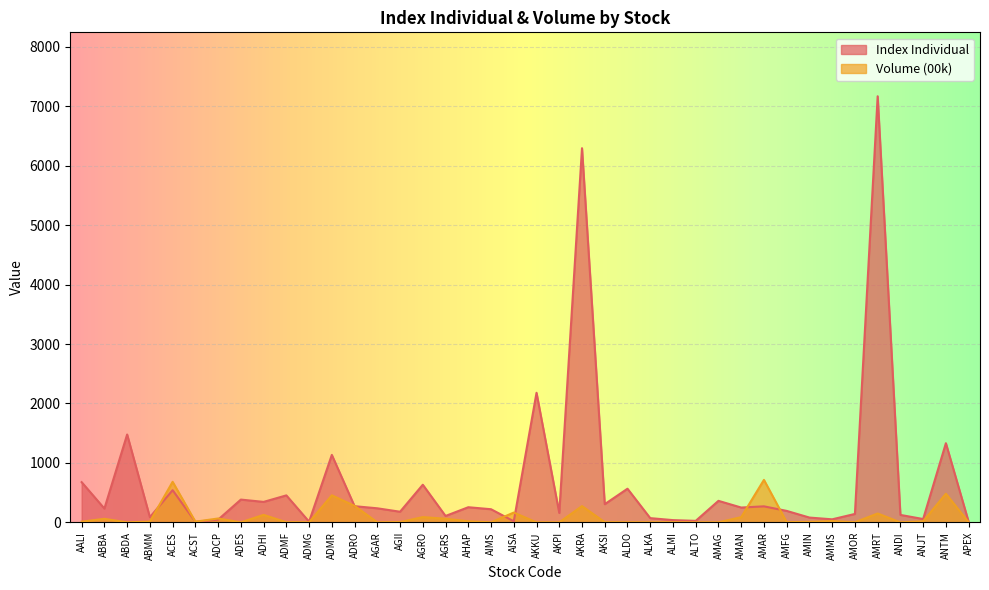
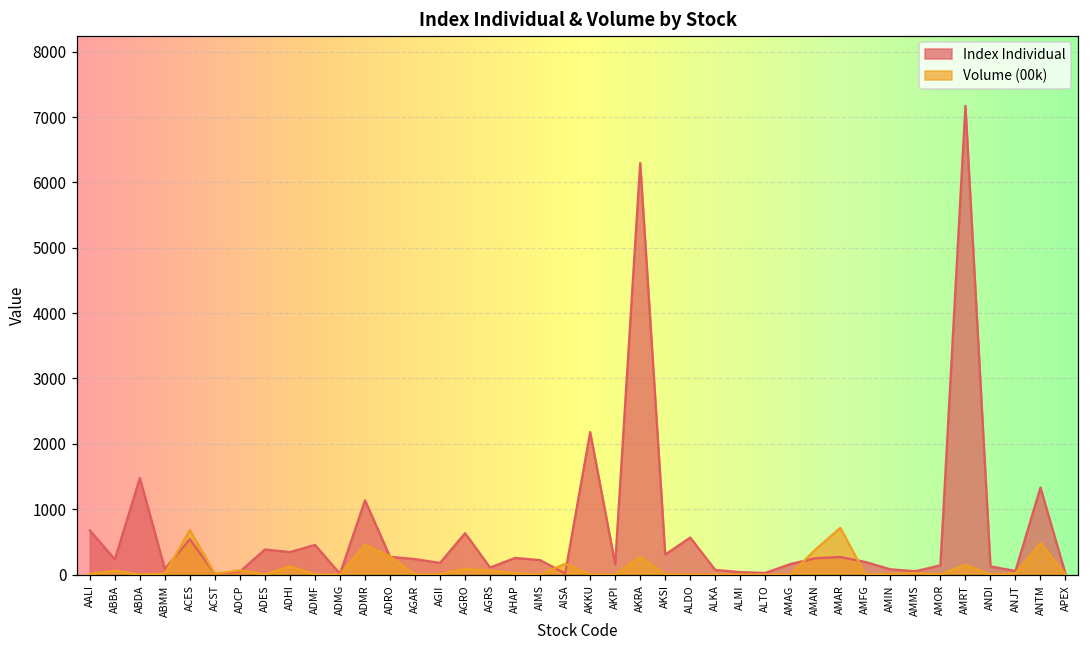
Index Individual, AMAG: 400 -> 200
Volume (00k), AMAN: 100 -> 400
